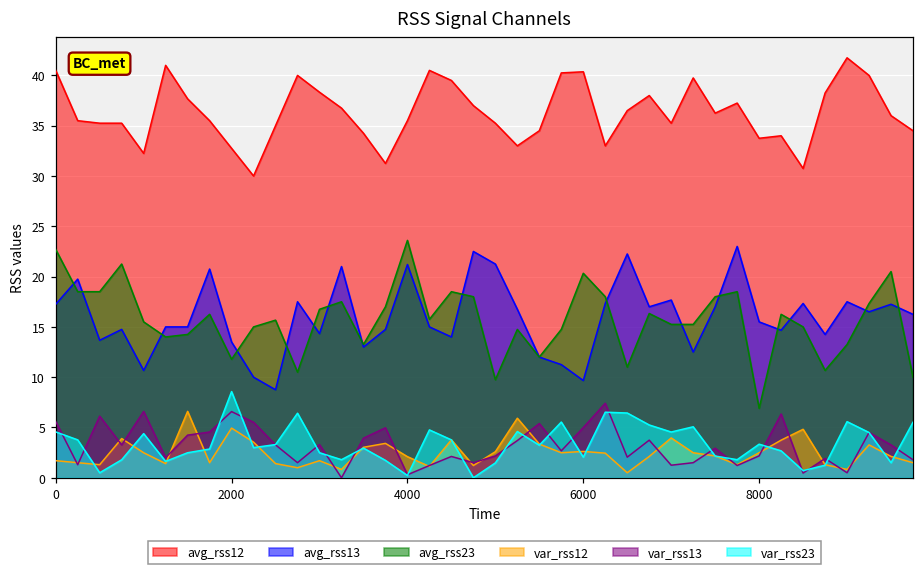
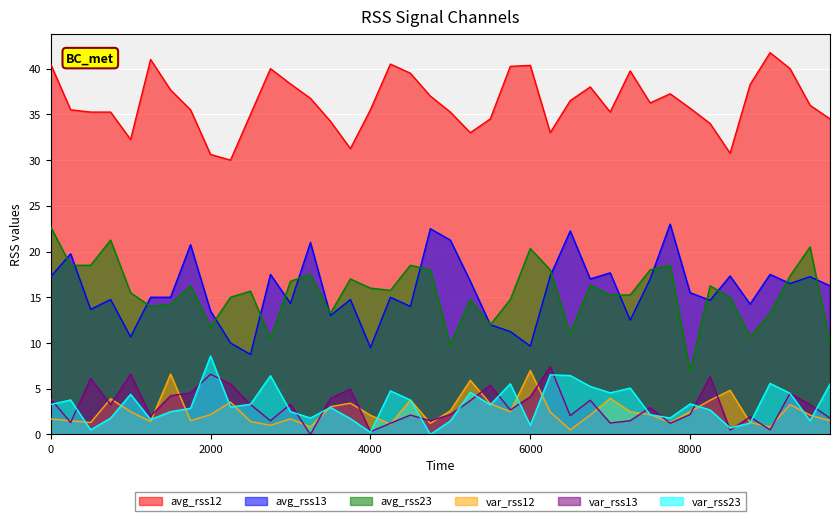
var_rss13, 0: 6 -> 4
var_rss23, 0: 5 -> 3
avg_rss12, 2000: 33 -> 31
var_rss12, 2000: 5 -> 2
avg_rss13, 4000: 21 -> 10
avg_rss23, 4000: 24 -> 16
var_rss12, 6000: 3 -> 7
var_rss13, 6000: 5 -> 4
var_rss23, 6000: 2 -> 1
avg_rss12, 8000: 34 -> 36
